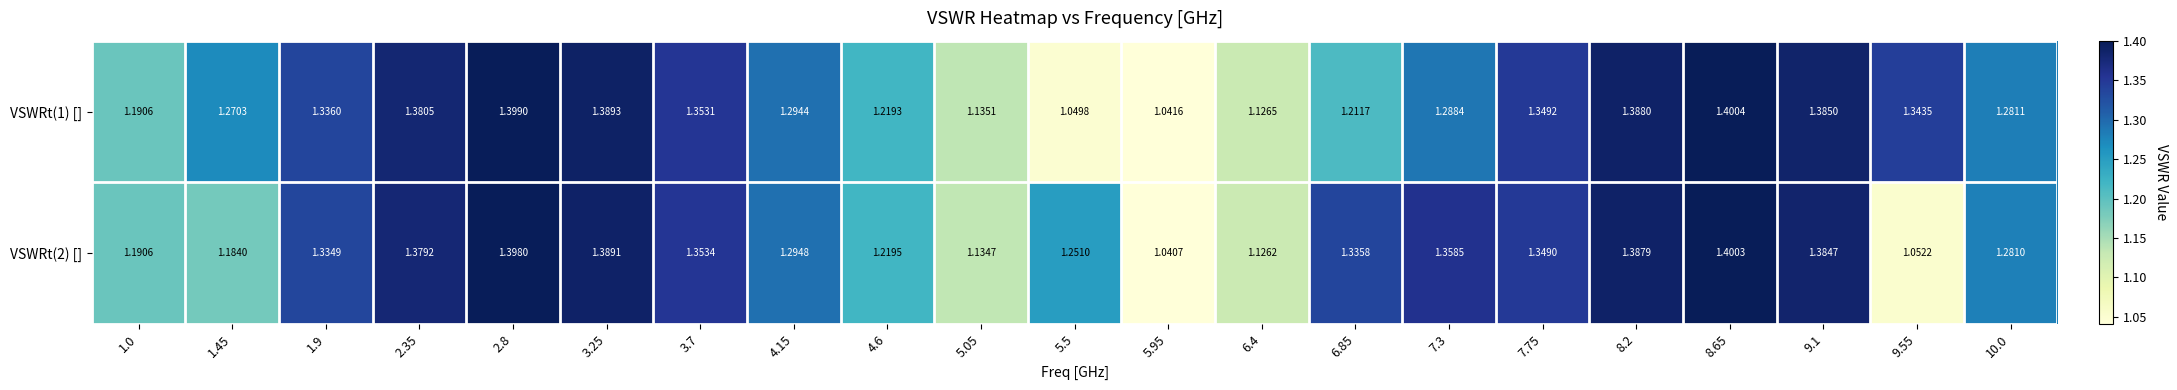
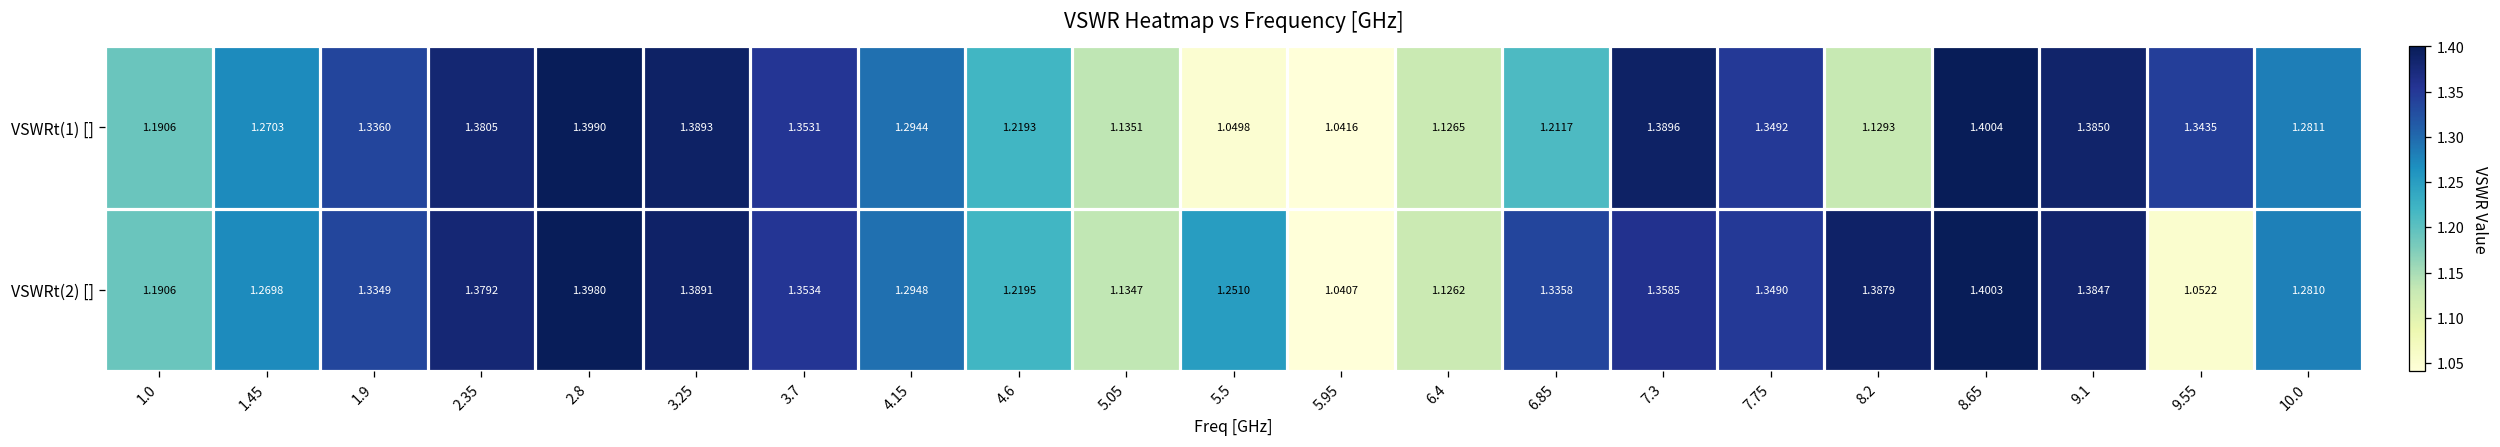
VSWRt(1) [], 7.3: 1.2884 -> 1.3896
VSWRt(1) [], 8.2: 1.3880 -> 1.1293
VSWRt(2) [], 1.45: 1.1840 -> 1.2698
